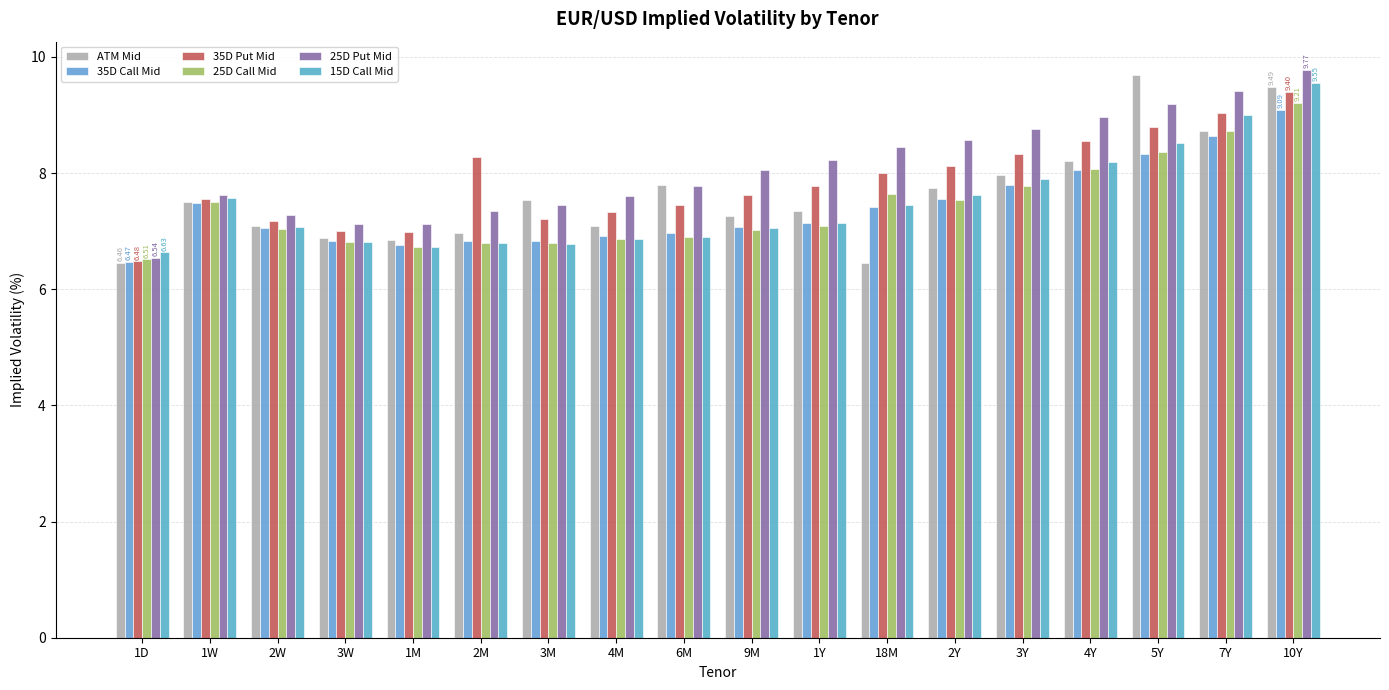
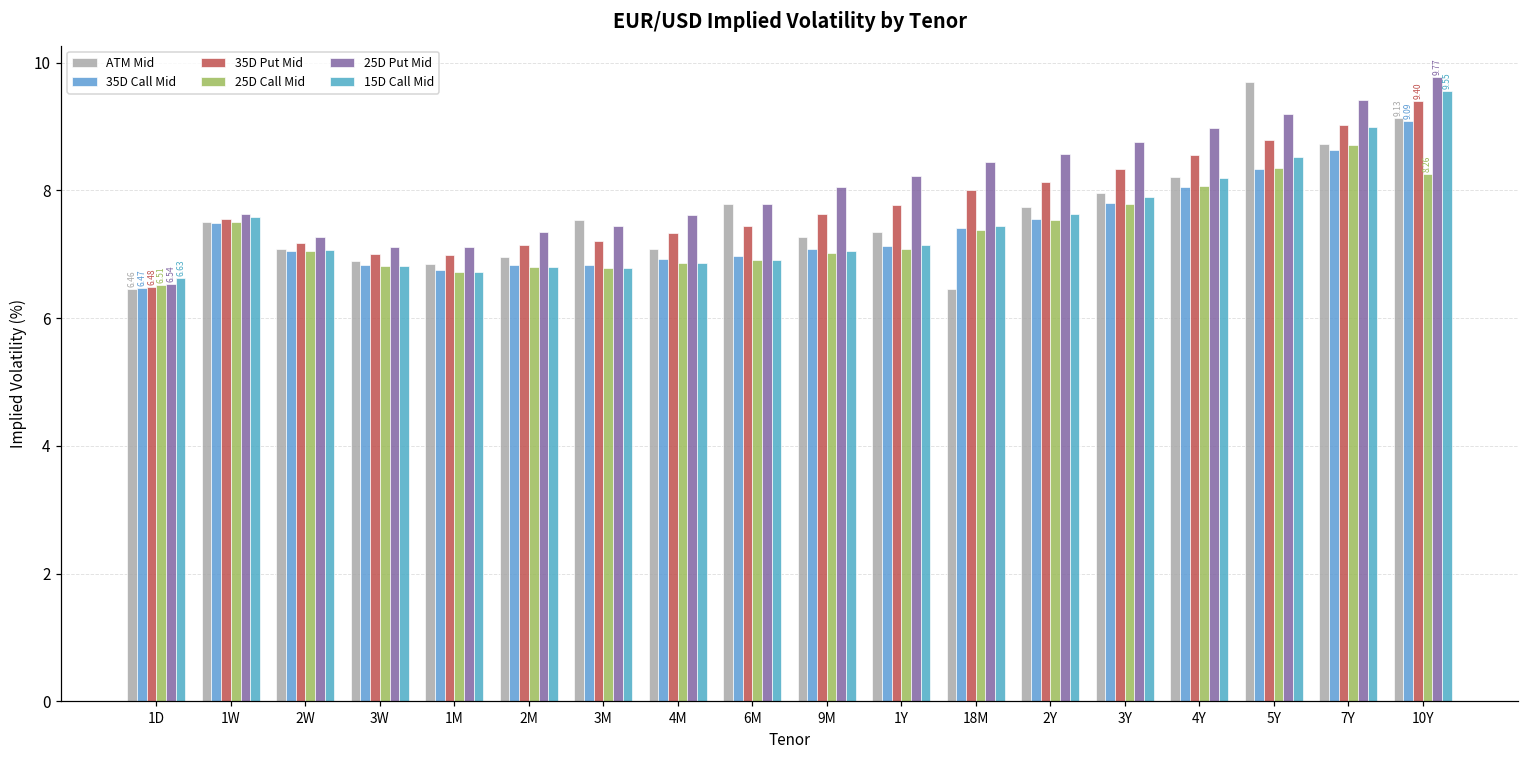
35D Put Mid, 2M: 8.3 -> 7.2
25D Call Mid, 18M: 7.6 -> 7.4
ATM Mid, 10Y: 9.49 -> 9.13
25D Call Mid, 10Y: 9.21 -> 8.26
